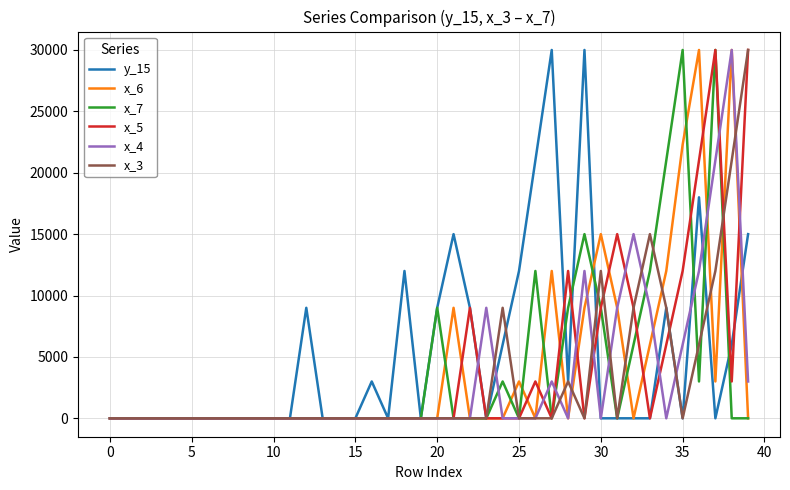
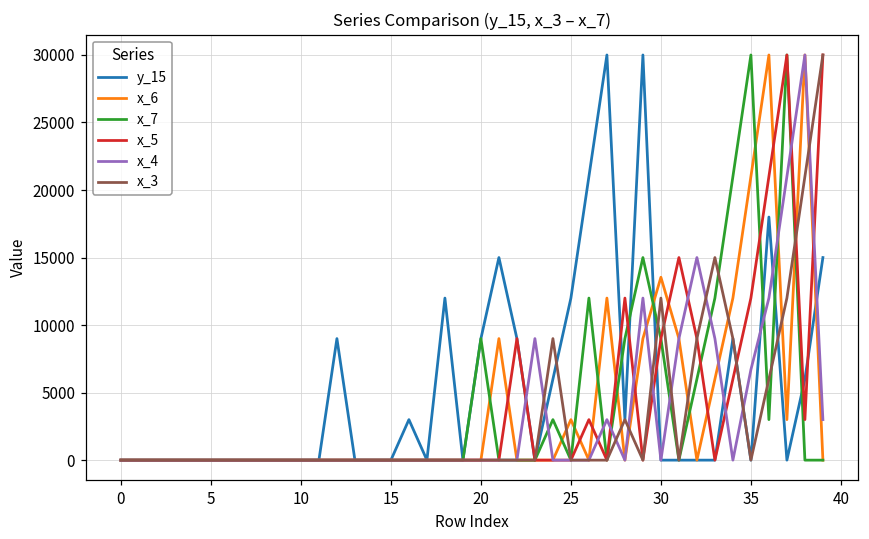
x_6, 30: 15000 -> 13500
x_6, 35: 22300 -> 21000
x_4, 35: 6000 -> 6700
